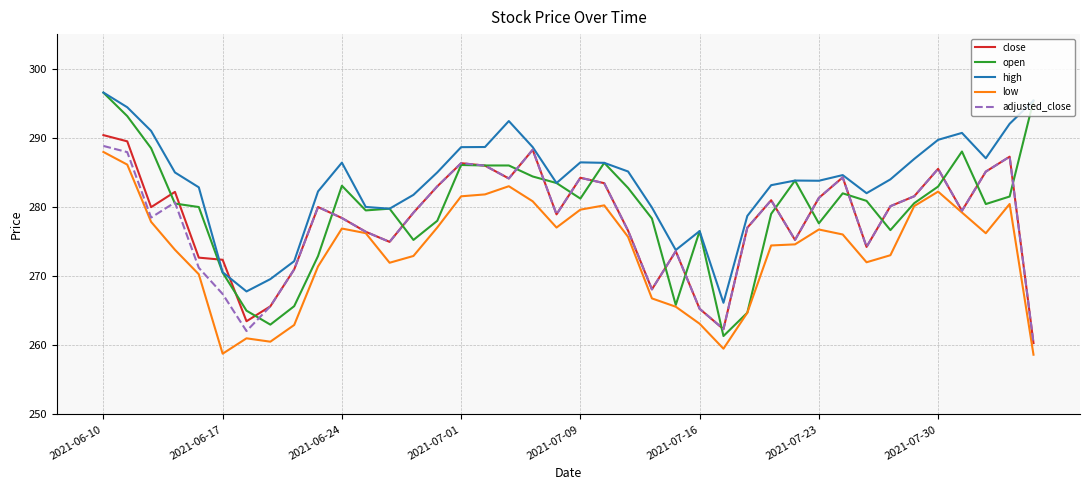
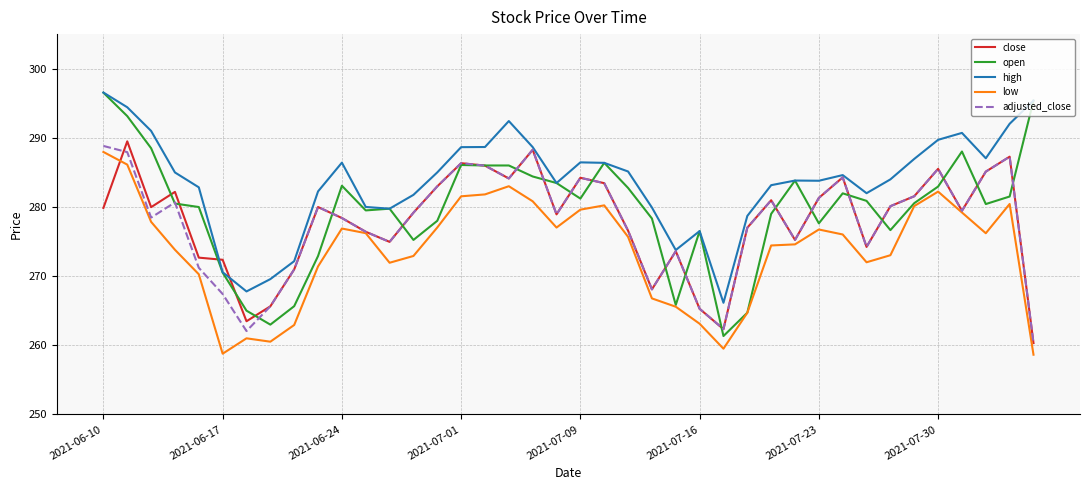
close, 2021-06-10: 290 -> 280
